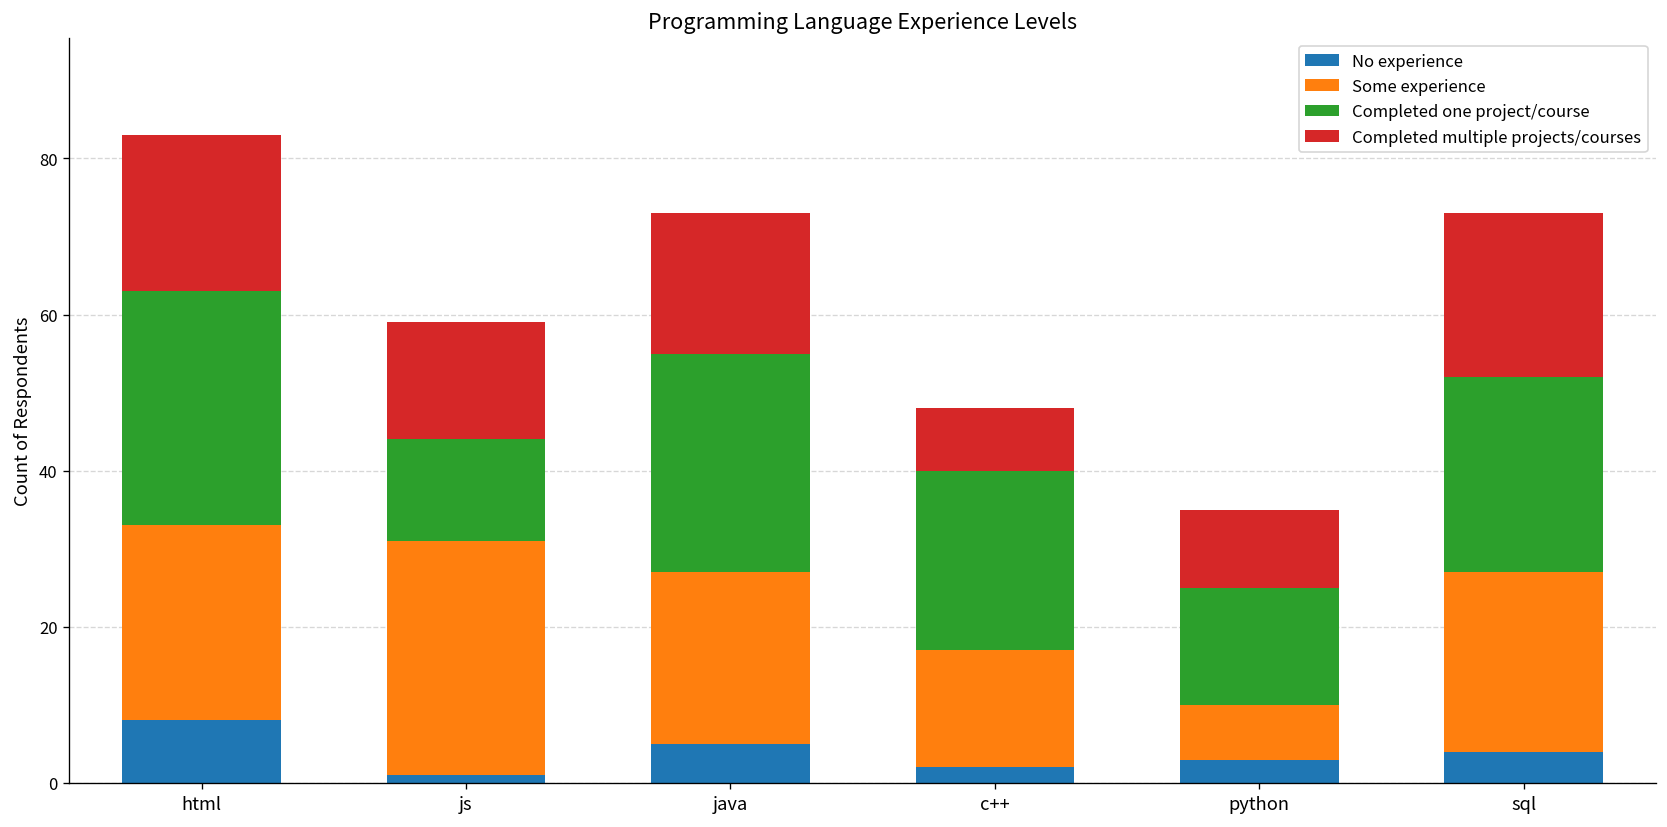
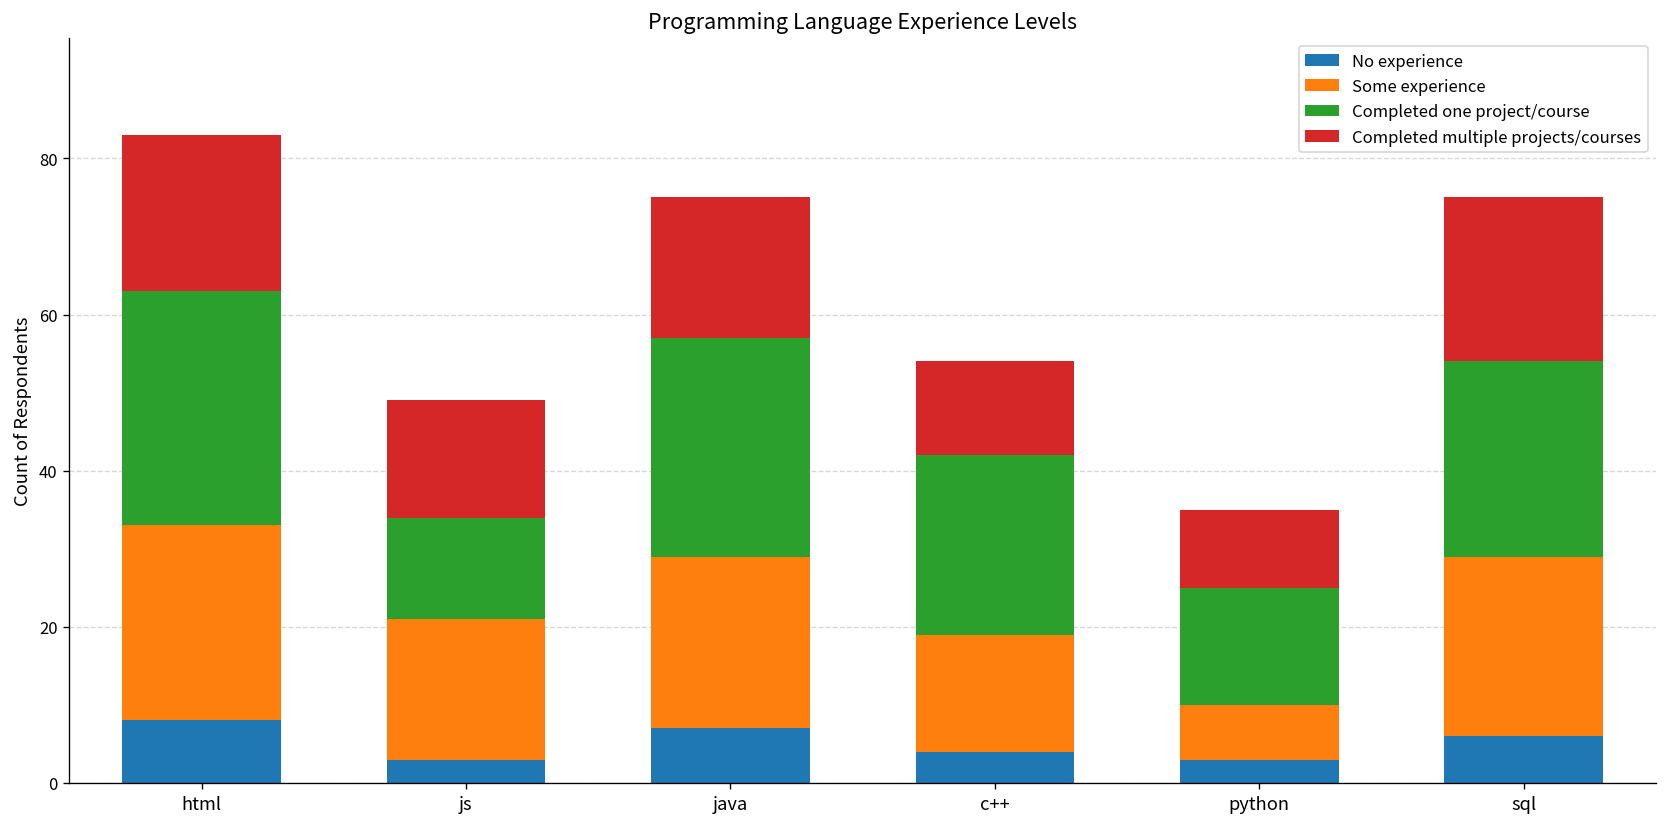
No experience, js: 1 -> 3
Some experience, js: 30 -> 18
No experience, java: 5 -> 7
No experience, c++: 2 -> 4
Completed multiple projects/courses, c++: 8 -> 12
No experience, sql: 4 -> 6
